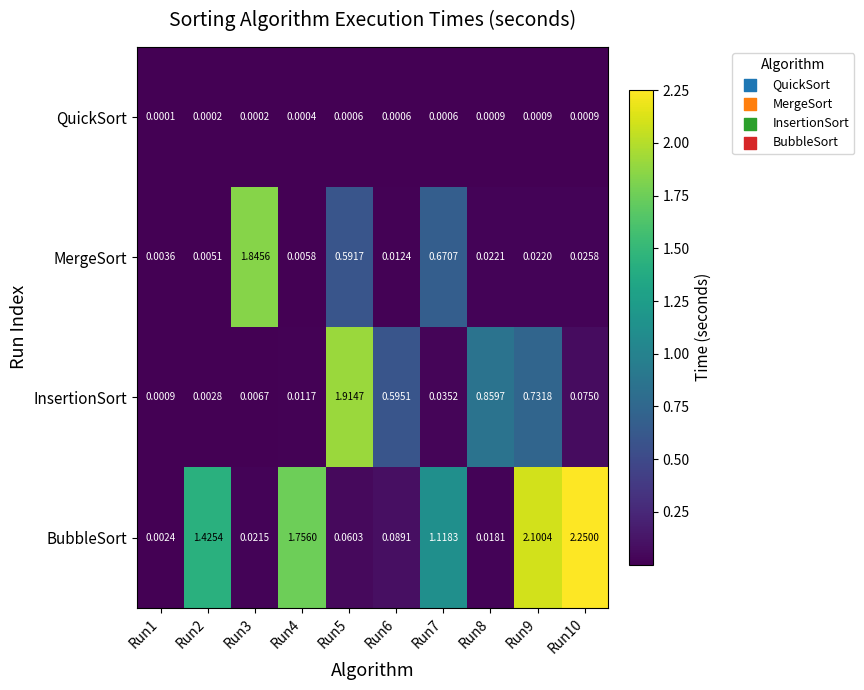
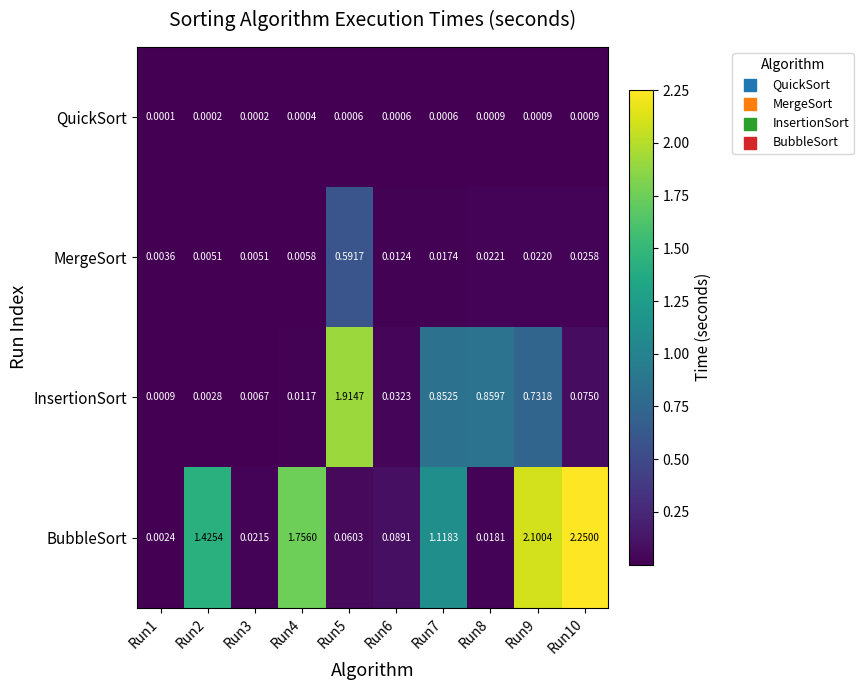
MergeSort, Run3: 1.8456 -> 0.0051
MergeSort, Run7: 0.6707 -> 0.0174
InsertionSort, Run6: 0.5951 -> 0.0323
InsertionSort, Run7: 0.0352 -> 0.8525
